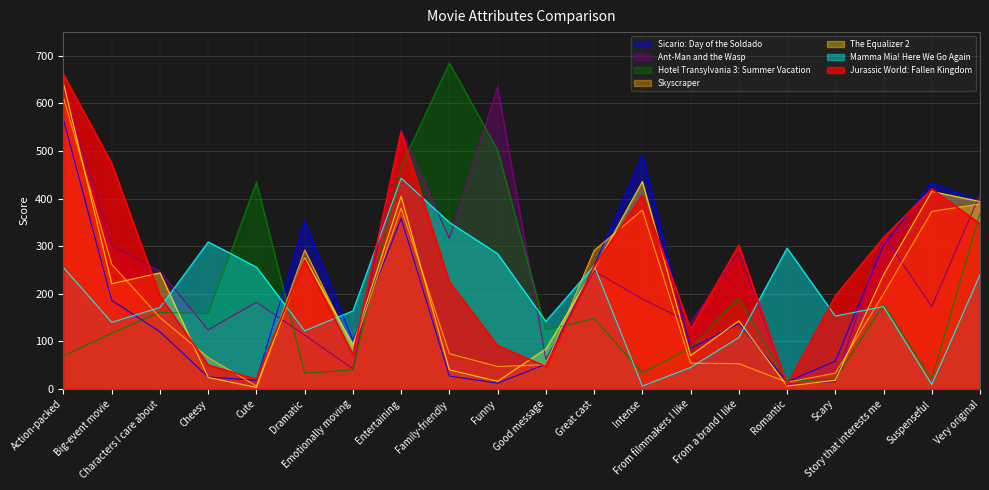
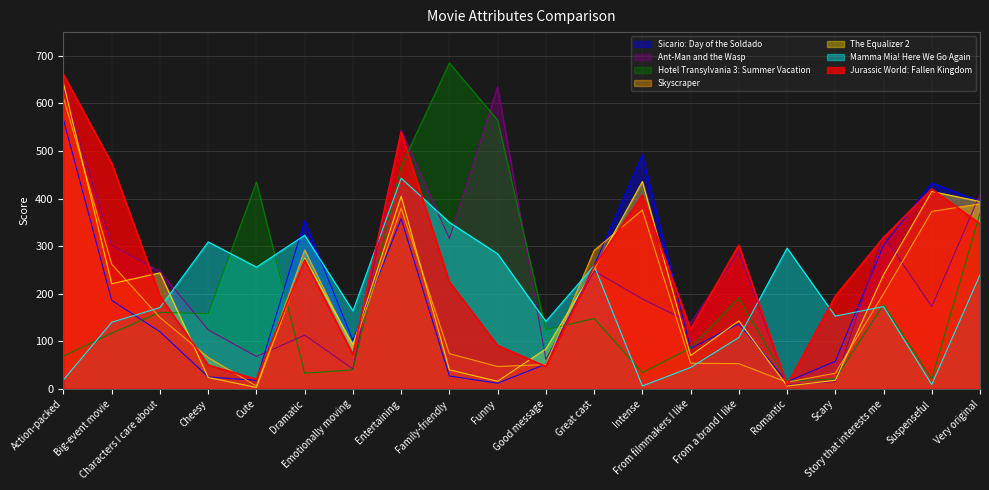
Mamma Mia! Here We Go Again, Action-packed: 260 -> 20
Ant-Man and the Wasp, Cute: 180 -> 70
Mamma Mia! Here We Go Again, Dramatic: 120 -> 320
Hotel Transylvania 3: Summer Vacation, Funny: 500 -> 570
